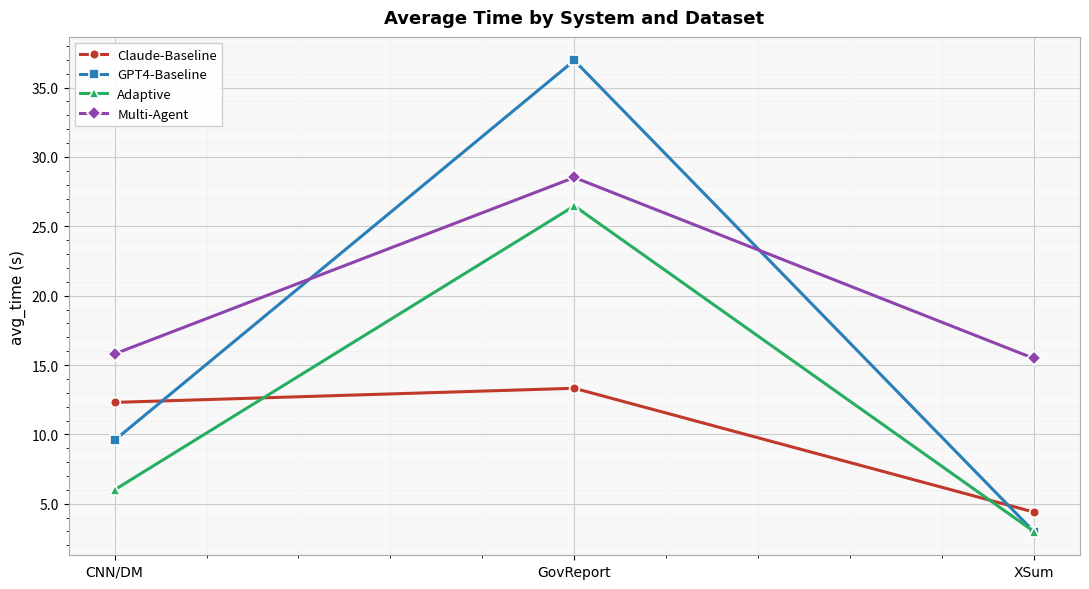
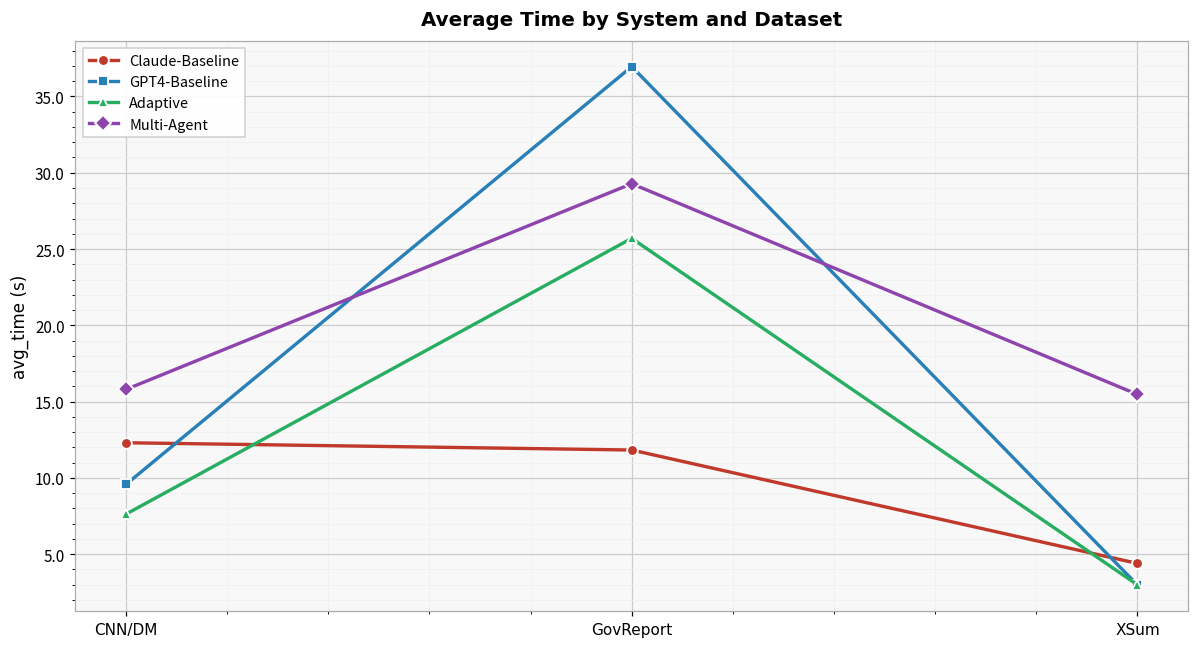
Adaptive, CNN/DM: 6.0 -> 7.6
Claude-Baseline, GovReport: 13.3 -> 11.8
Adaptive, GovReport: 26.5 -> 25.7
Multi-Agent, GovReport: 28.5 -> 29.3
